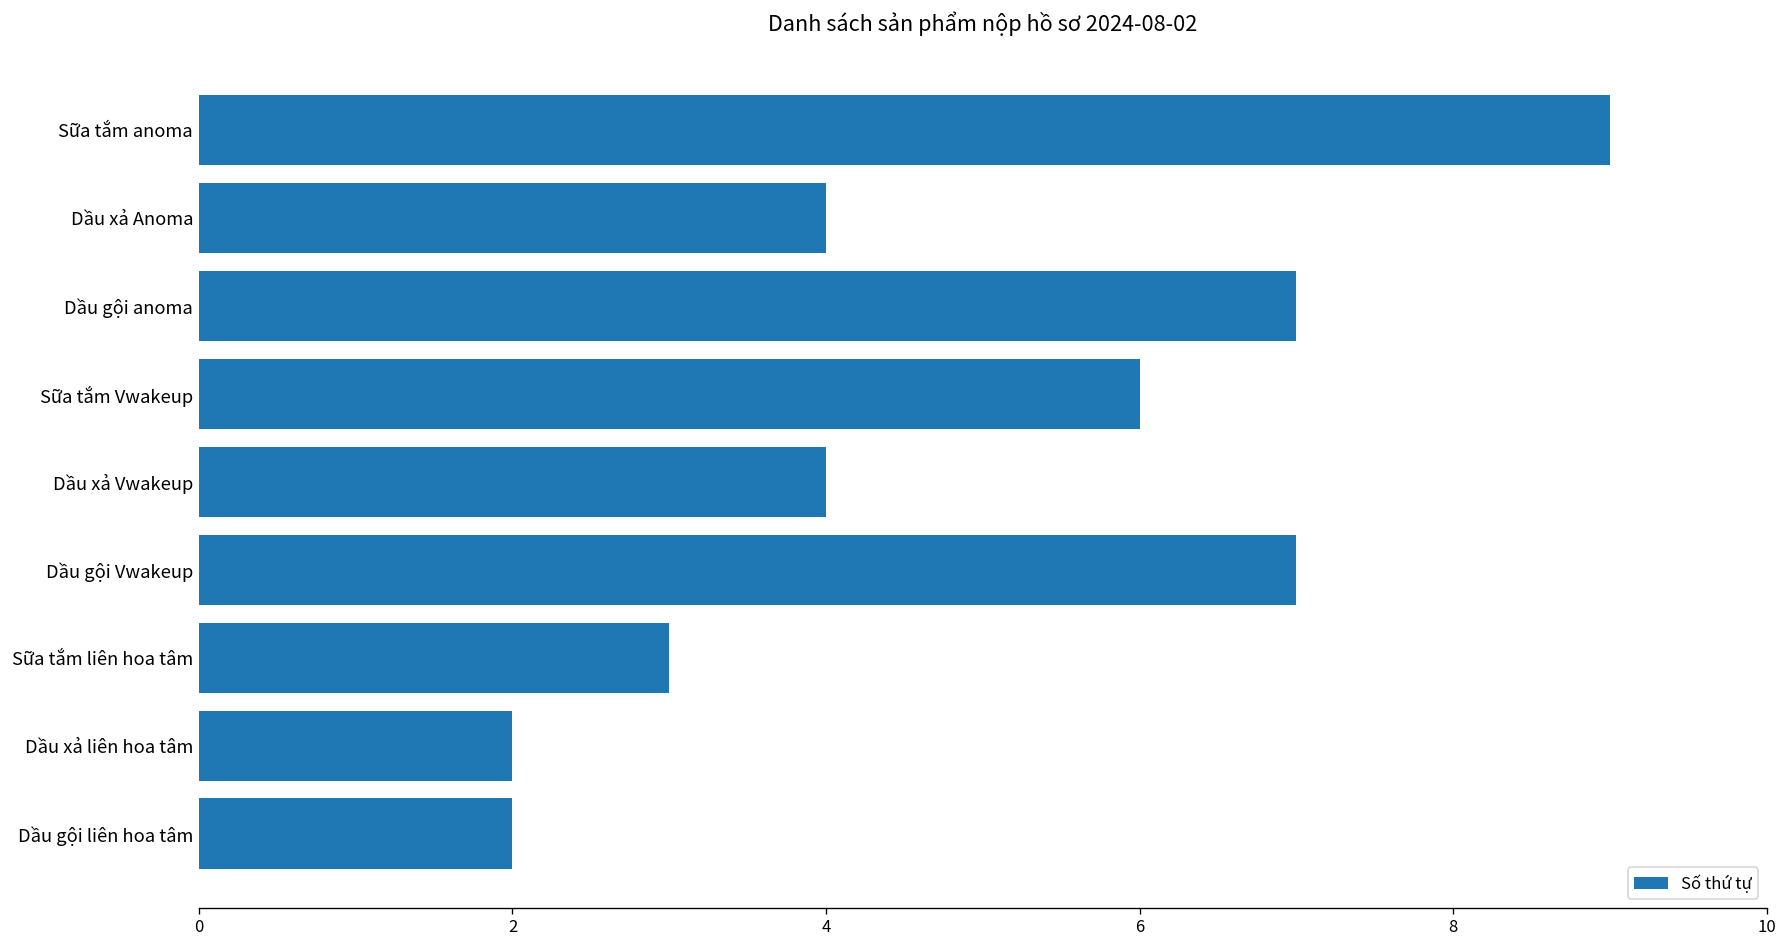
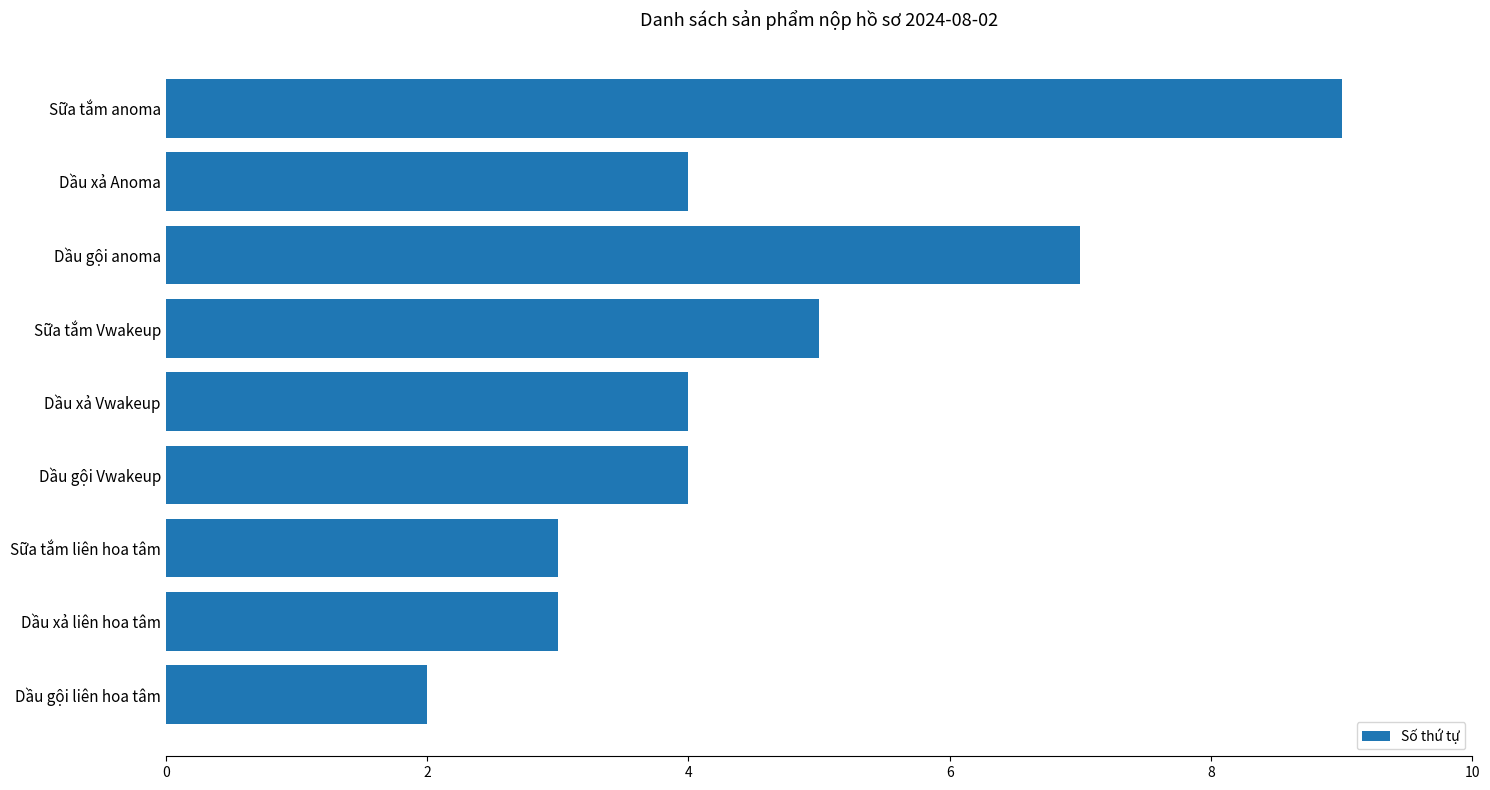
Sữa tắm Vwakeup: 6 -> 5
Dầu gội Vwakeup: 7 -> 4
Dầu xả liên hoa tâm: 2 -> 3
